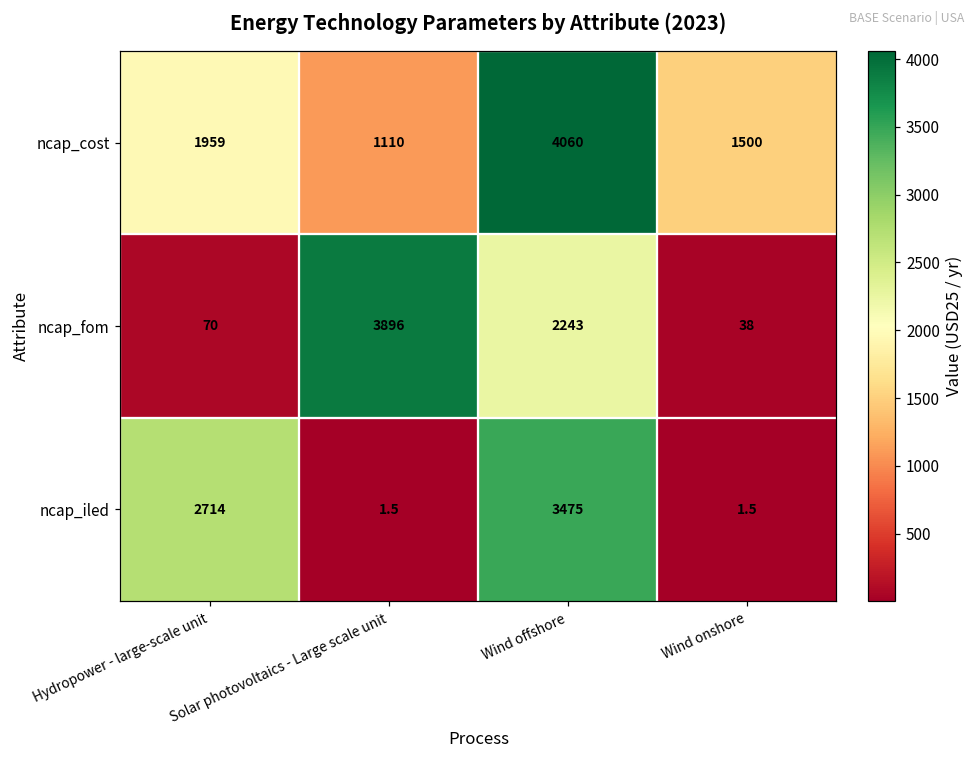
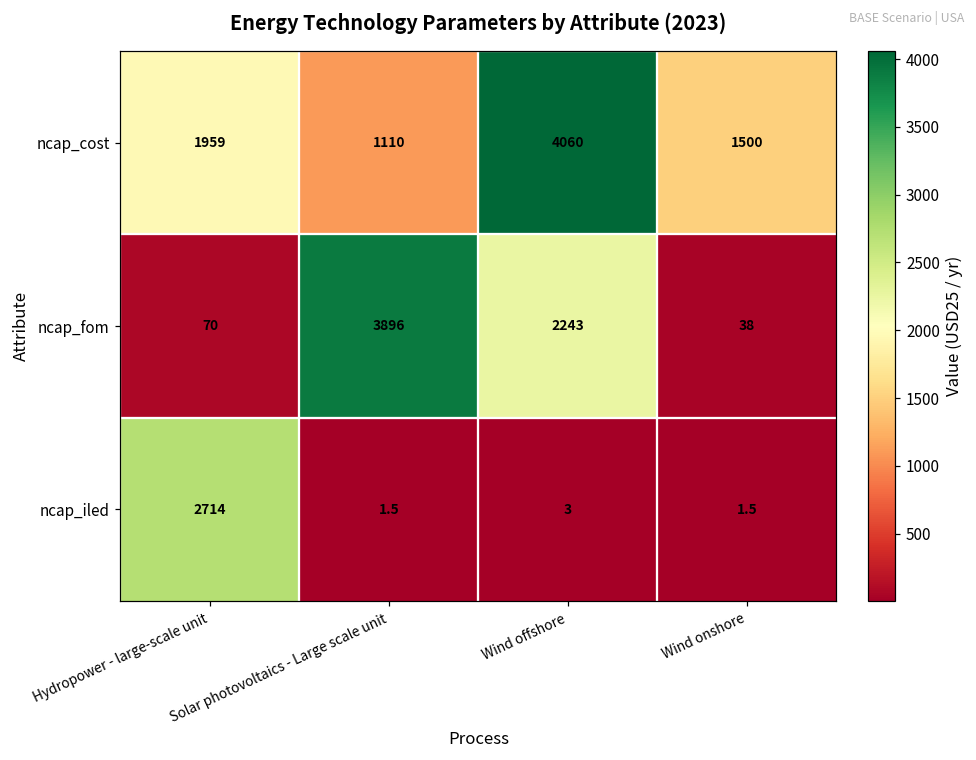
ncap_iled, Wind offshore: 3475 -> 3
